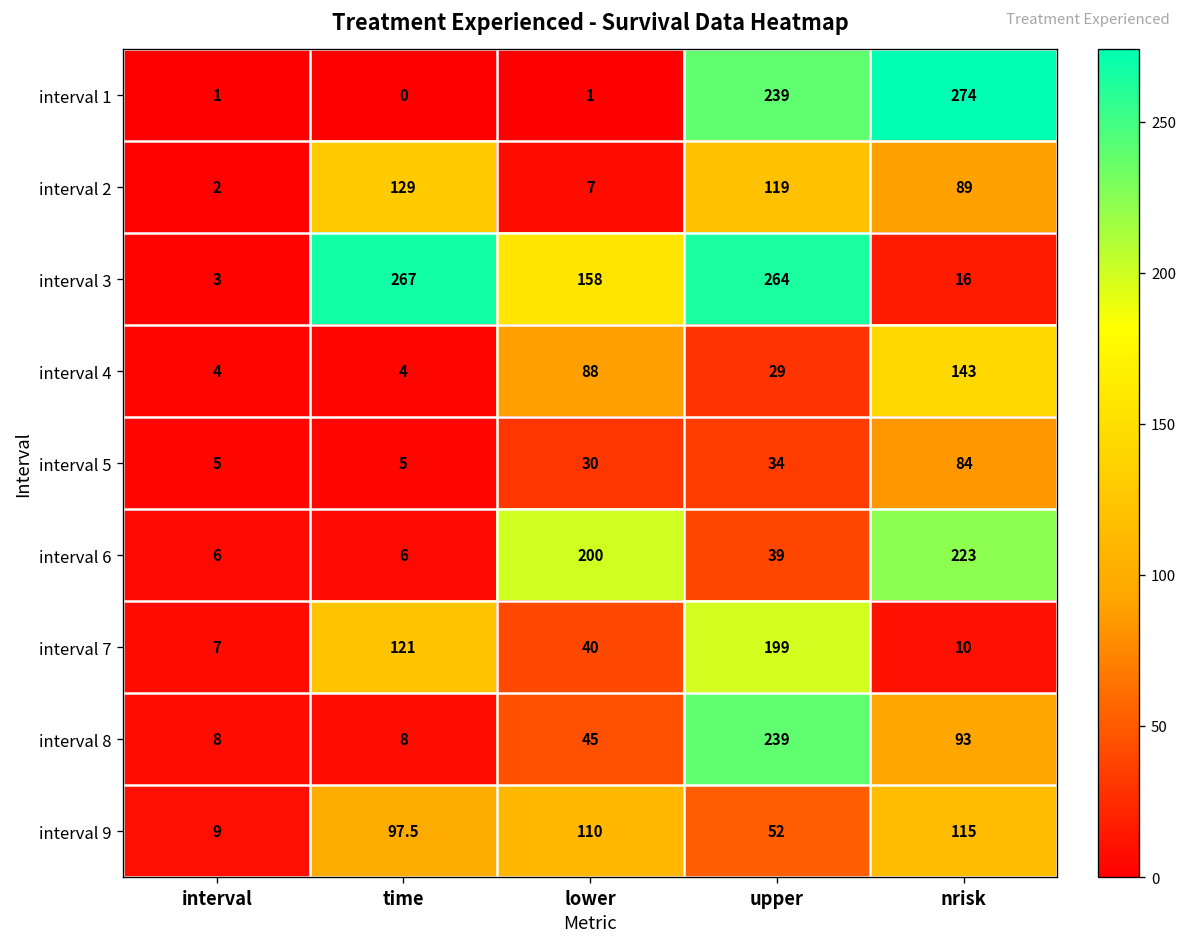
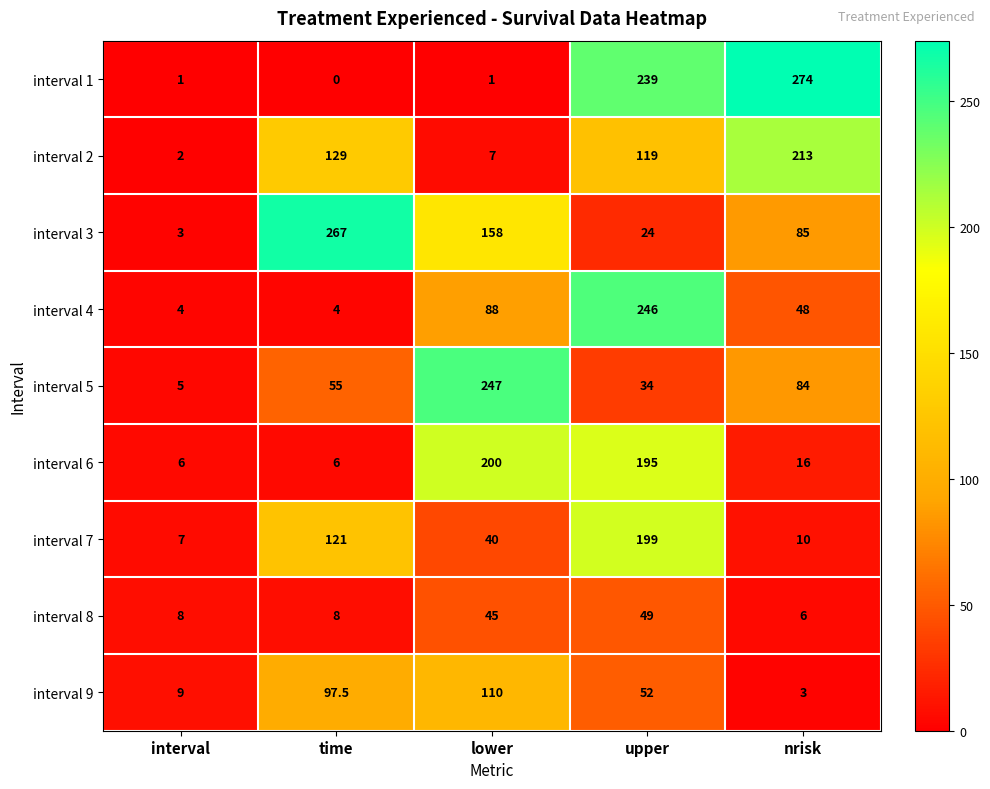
interval 2, nrisk: 89 -> 213
interval 3, upper: 264 -> 24
interval 3, nrisk: 16 -> 85
interval 4, upper: 29 -> 246
interval 4, nrisk: 143 -> 48
interval 5, time: 5 -> 55
interval 5, lower: 30 -> 247
interval 6, upper: 39 -> 195
interval 6, nrisk: 223 -> 16
interval 8, upper: 239 -> 49
interval 8, nrisk: 93 -> 6
interval 9, nrisk: 115 -> 3
